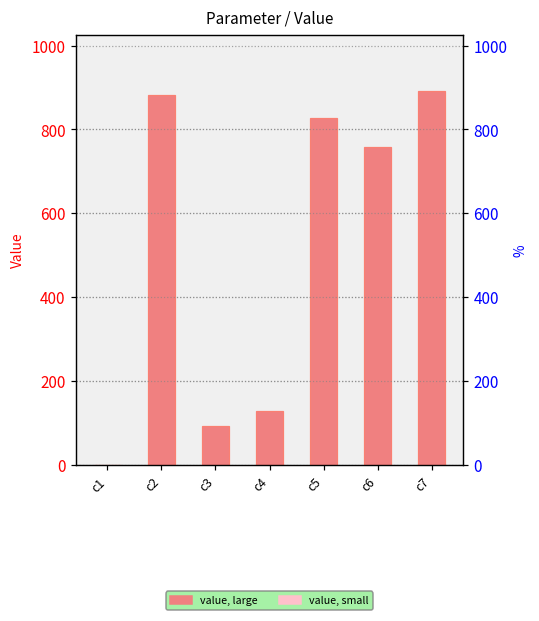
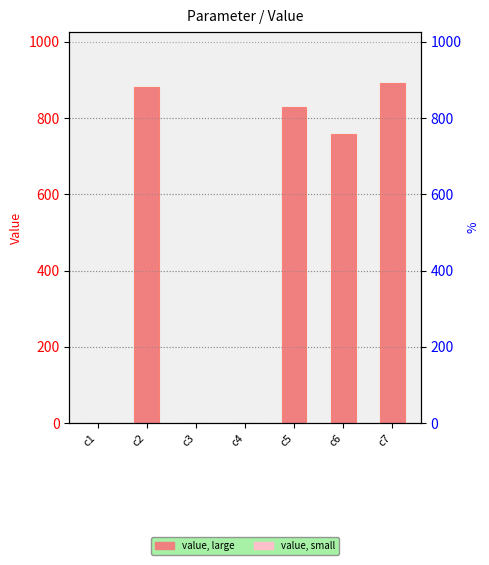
c3: 90 -> 0
c4: 130 -> 0
